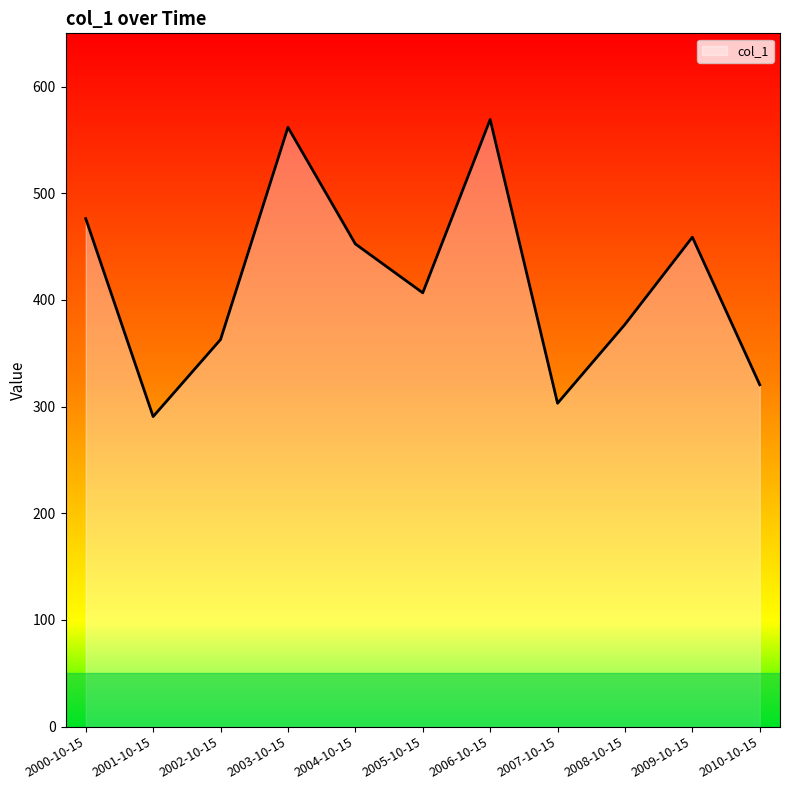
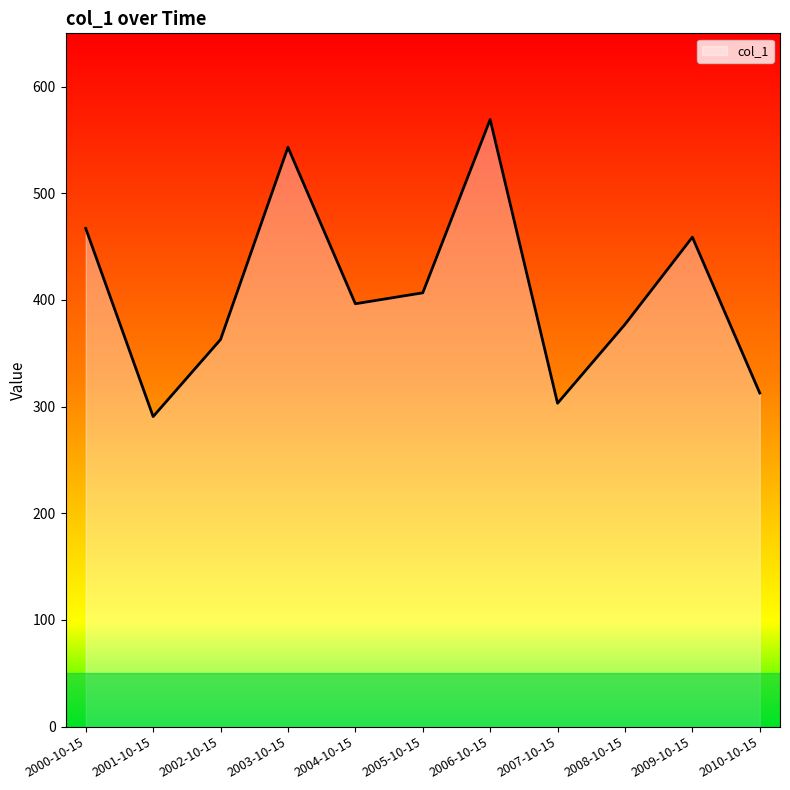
2000-10-15: 476 -> 467
2003-10-15: 562 -> 543
2004-10-15: 453 -> 396
2010-10-15: 321 -> 313
